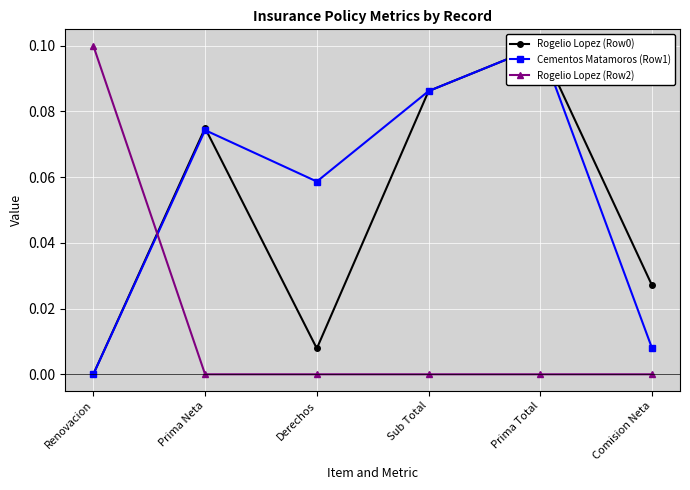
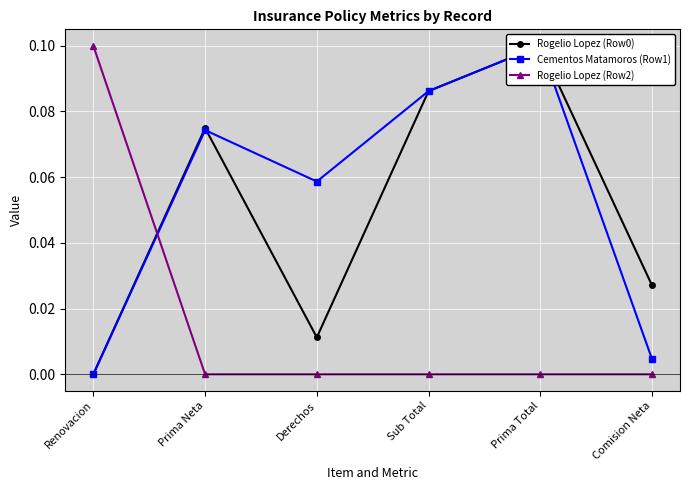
Rogelio Lopez (Row0), Derechos: 0.008 -> 0.011
Cementos Matamoros (Row1), Comision Neta: 0.008 -> 0.005
